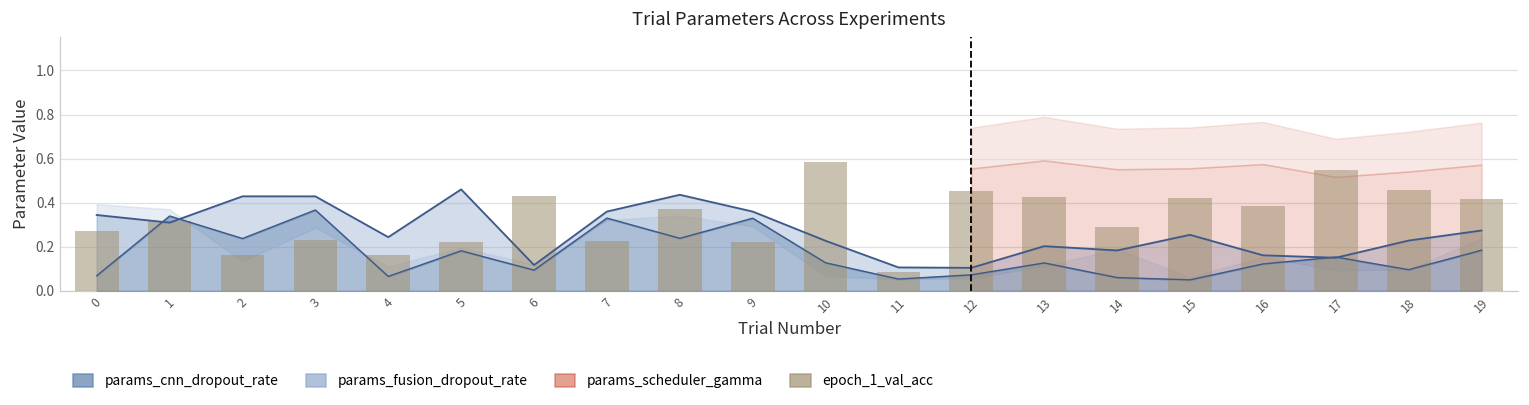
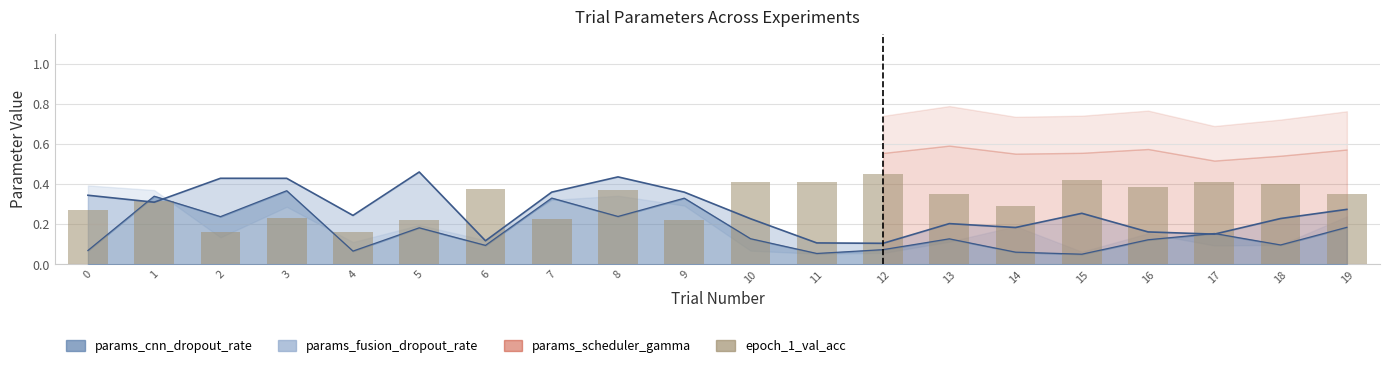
epoch_1_val_acc, 6: 0.43 -> 0.38
epoch_1_val_acc, 10: 0.59 -> 0.41
epoch_1_val_acc, 11: 0.08 -> 0.41
epoch_1_val_acc, 13: 0.43 -> 0.35
epoch_1_val_acc, 17: 0.55 -> 0.41
epoch_1_val_acc, 18: 0.46 -> 0.40
epoch_1_val_acc, 19: 0.42 -> 0.35
